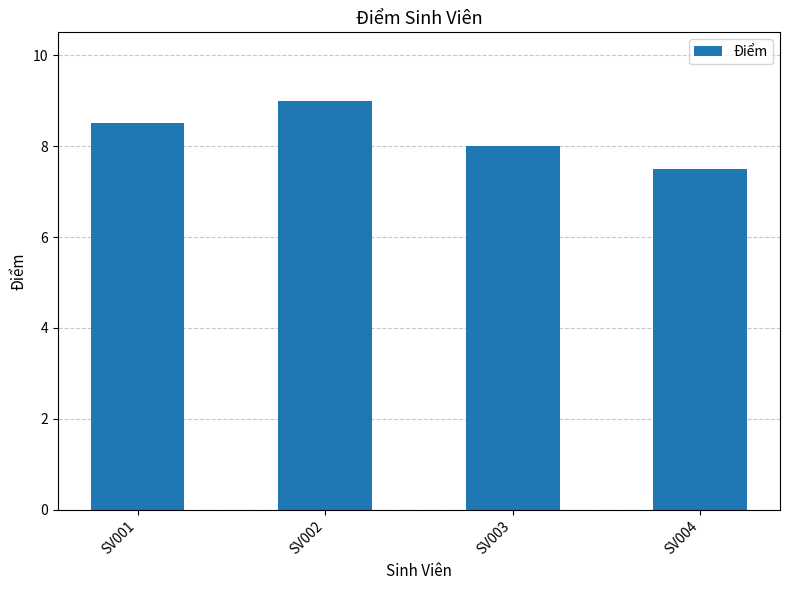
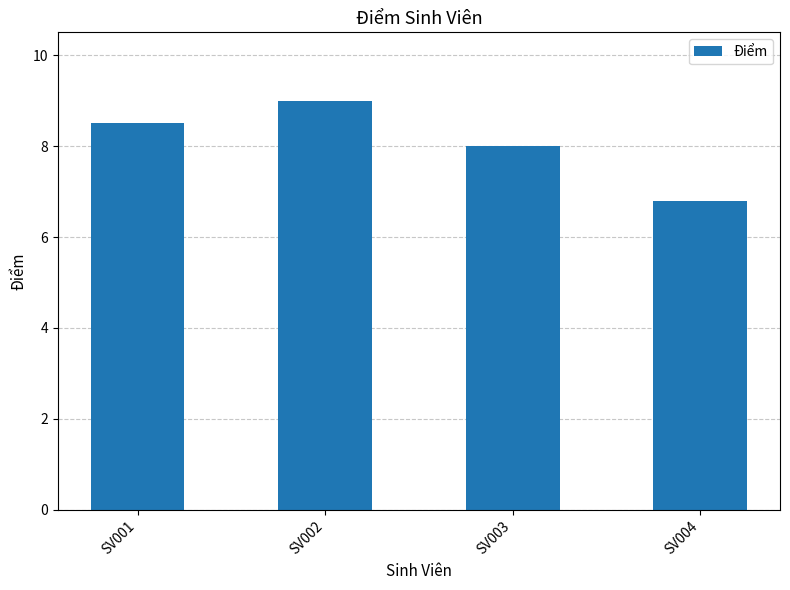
SV004: 7.5 -> 6.8
